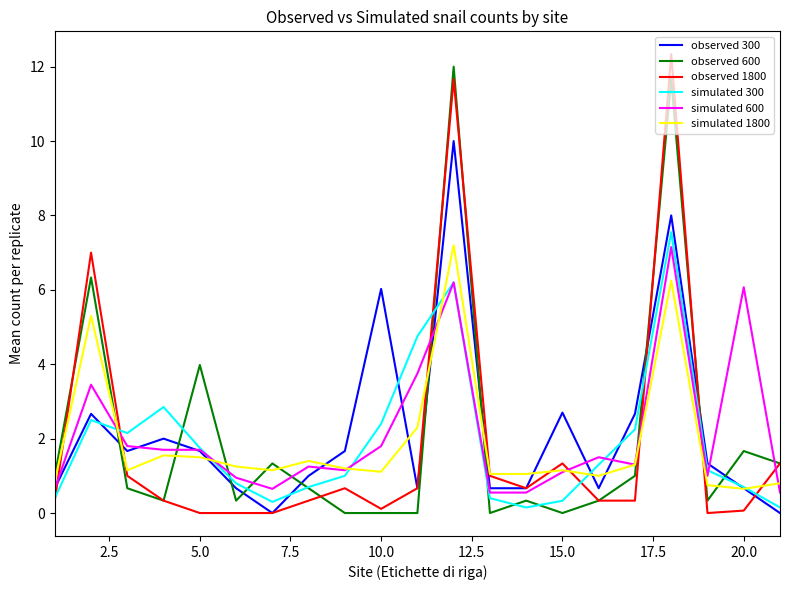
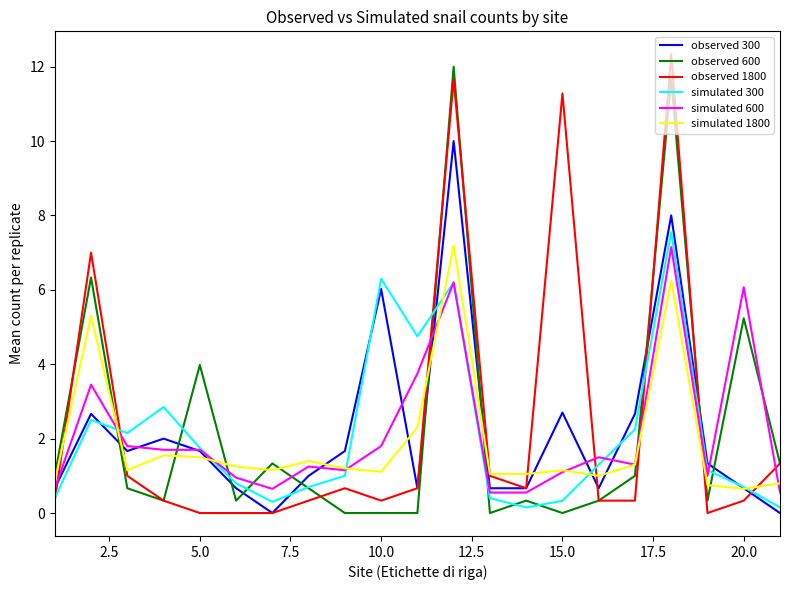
observed 1800, 10.0: 0.1 -> 0.3
simulated 300, 10.0: 2.4 -> 6.3
observed 1800, 15.0: 1.3 -> 11.3
observed 600, 20.0: 1.7 -> 5.2
observed 1800, 20.0: 0.1 -> 0.3
